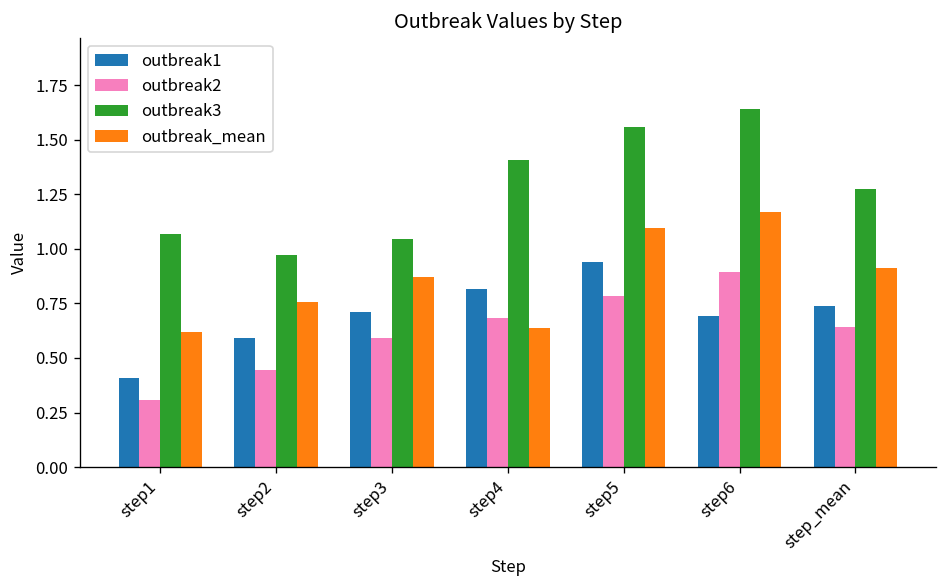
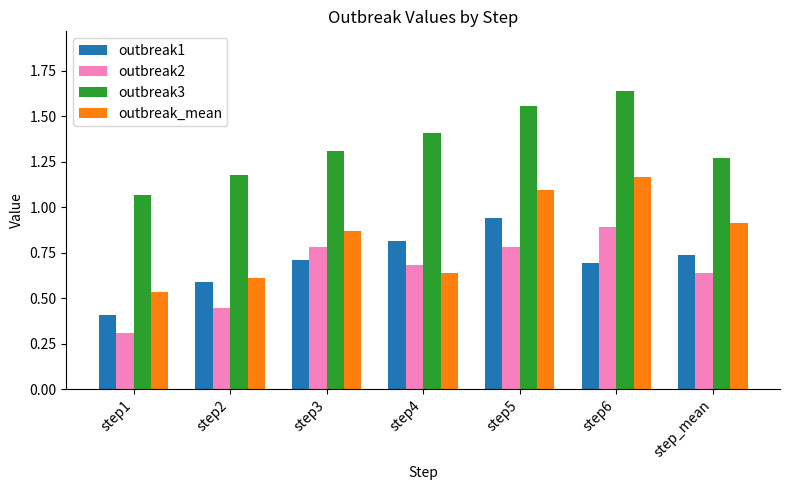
outbreak_mean, step1: 0.62 -> 0.53
outbreak3, step2: 0.97 -> 1.18
outbreak_mean, step2: 0.76 -> 0.61
outbreak2, step3: 0.59 -> 0.78
outbreak3, step3: 1.04 -> 1.31
